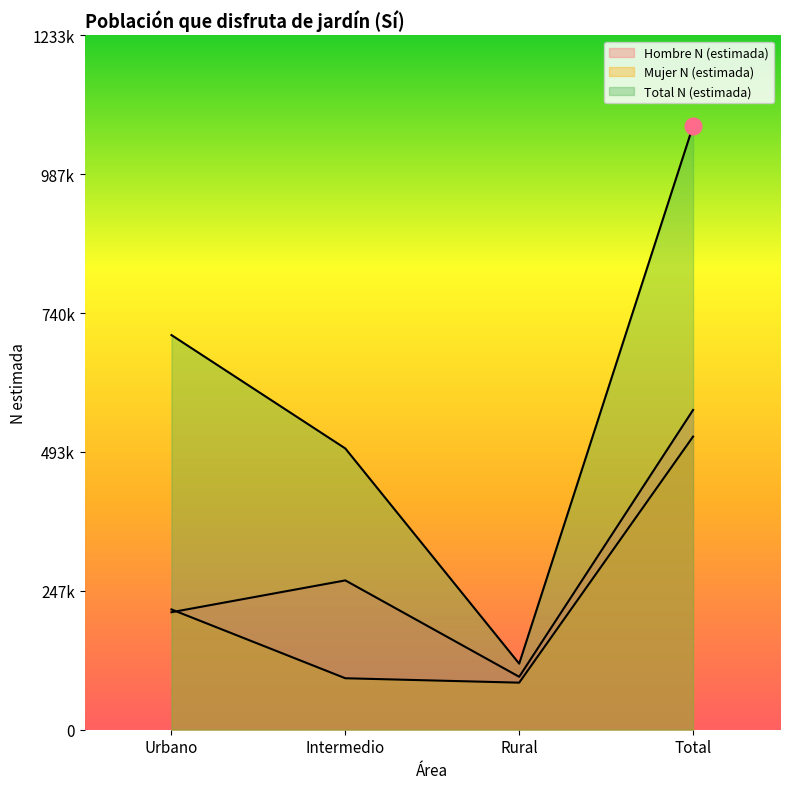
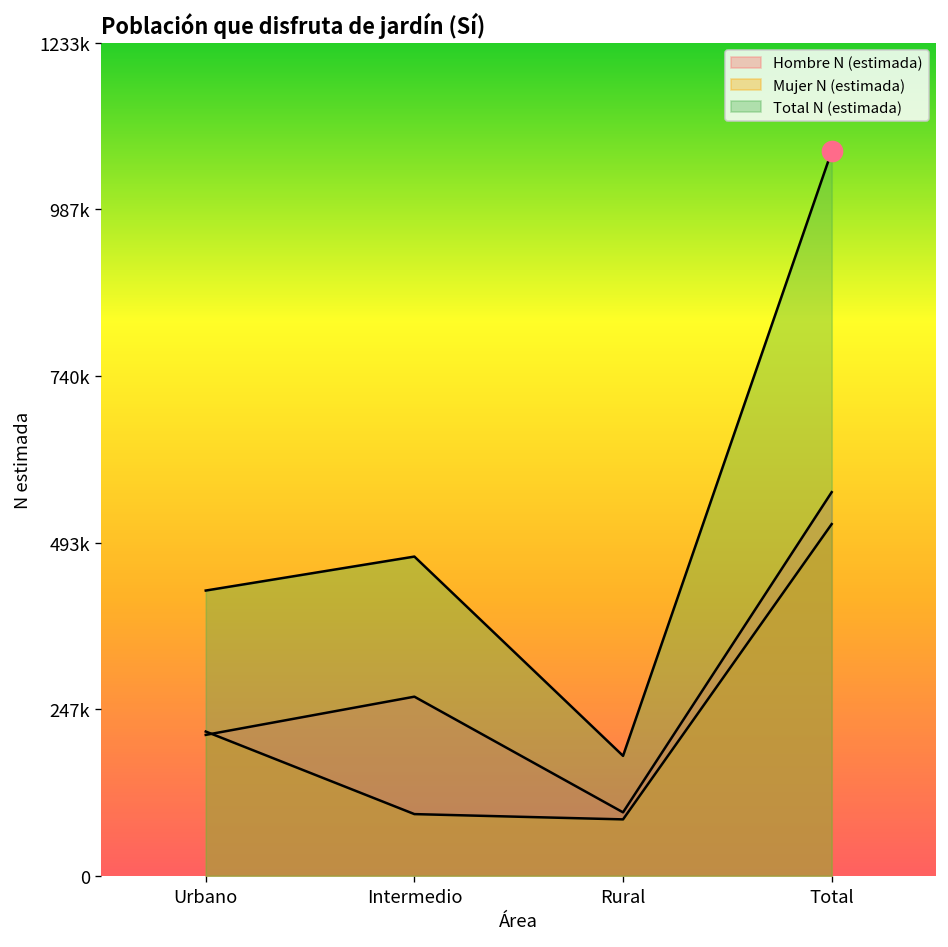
Total N (estimada), Urbano: 700000 -> 420000
Total N (estimada), Intermedio: 500000 -> 470000
Total N (estimada), Rural: 120000 -> 180000
